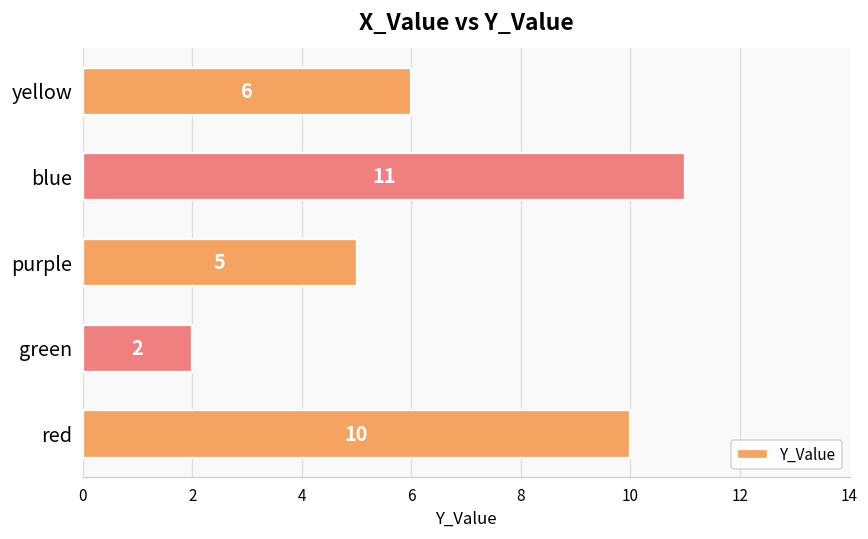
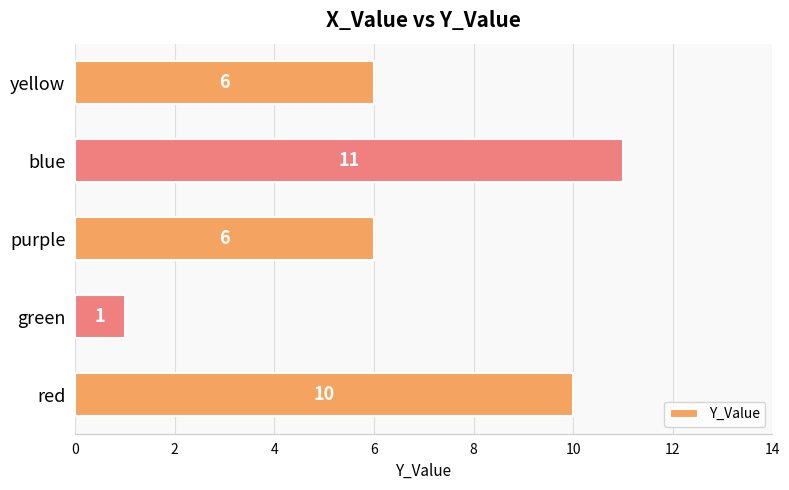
purple: 5 -> 6
green: 2 -> 1
